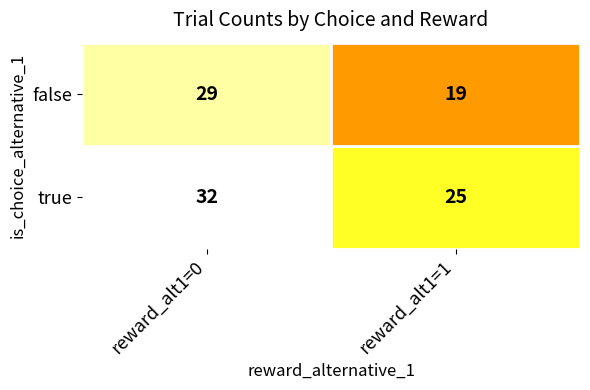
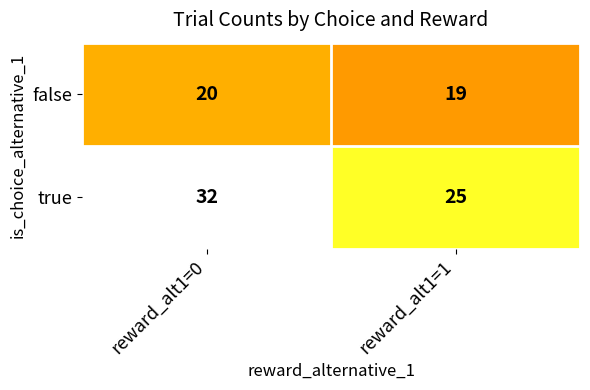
false, reward_alt1=0: 29 -> 20
